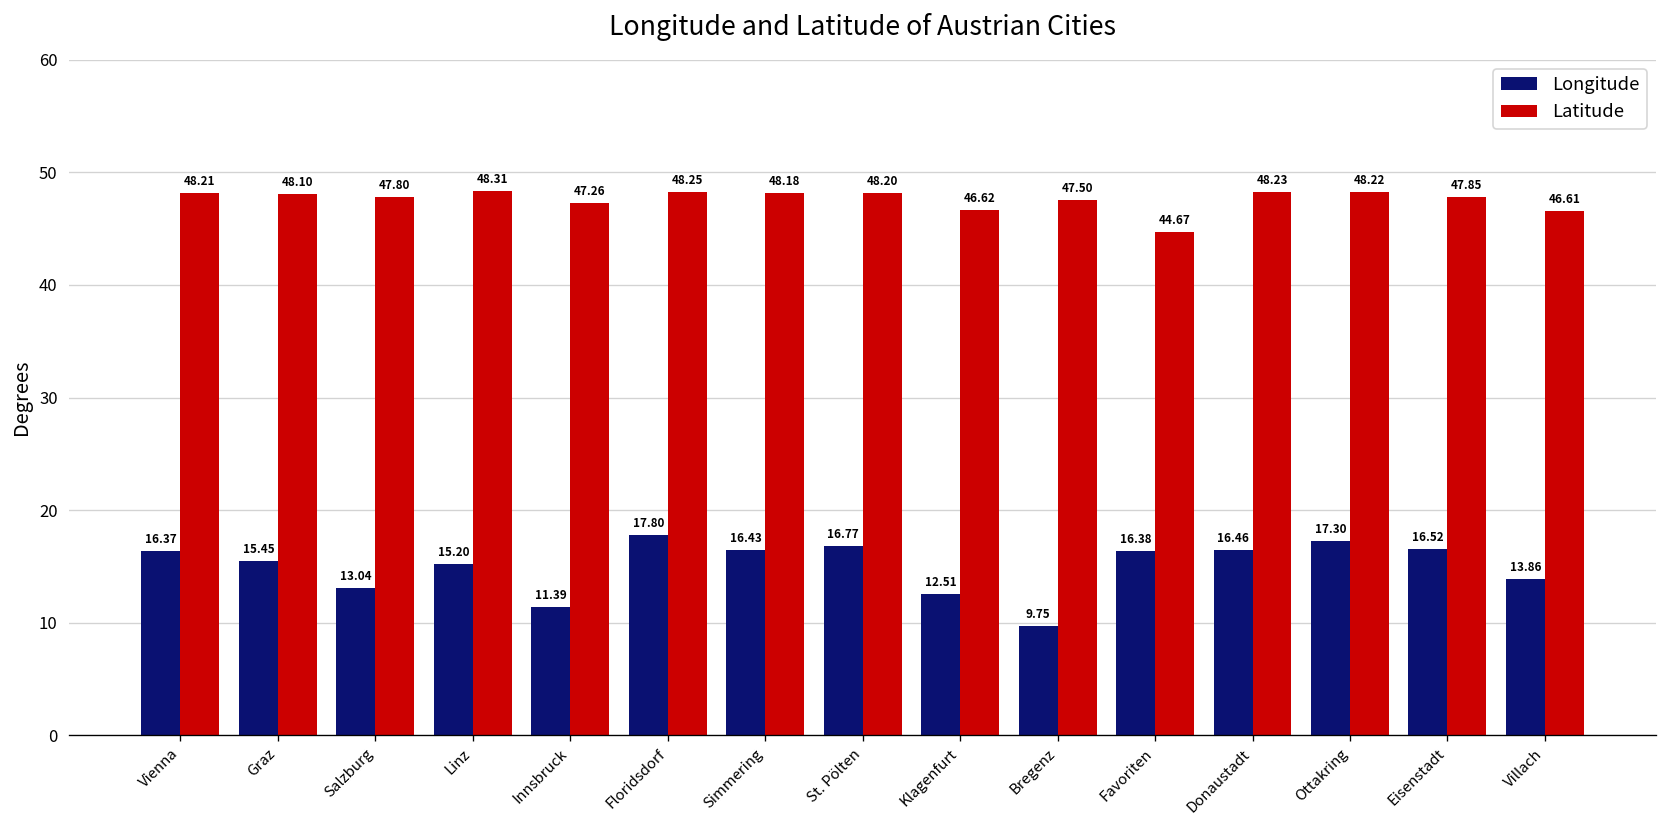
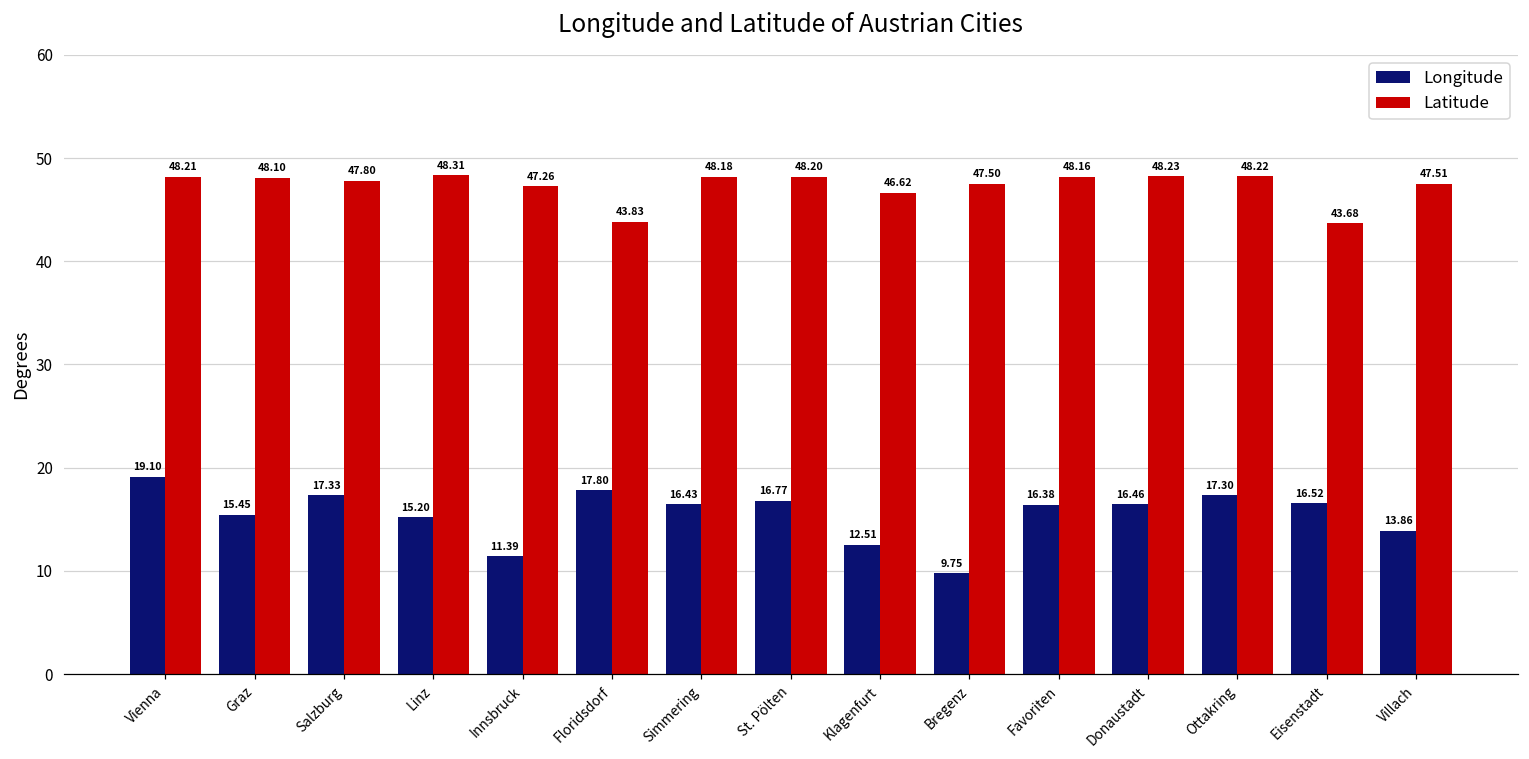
Longitude, Vienna: 16.37 -> 19.10
Longitude, Salzburg: 13.04 -> 17.33
Latitude, Floridsdorf: 48.25 -> 43.83
Latitude, Favoriten: 44.67 -> 48.16
Latitude, Eisenstadt: 47.85 -> 43.68
Latitude, Villach: 46.61 -> 47.51
